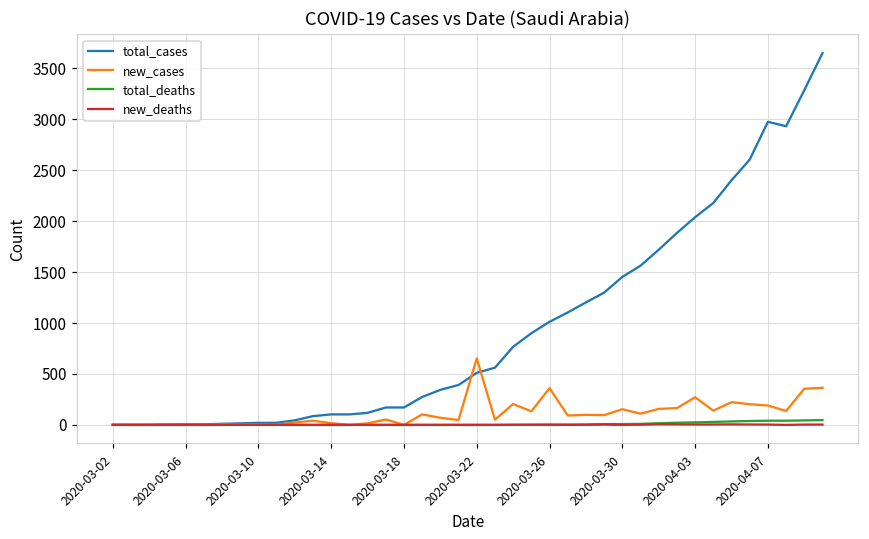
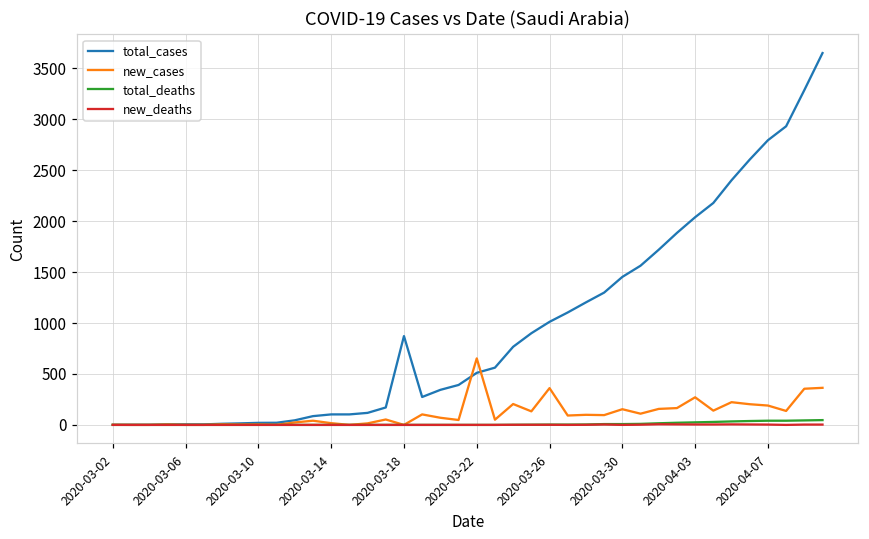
total_cases, 2020-03-18: 200 -> 900
total_cases, 2020-04-07: 3000 -> 2800
